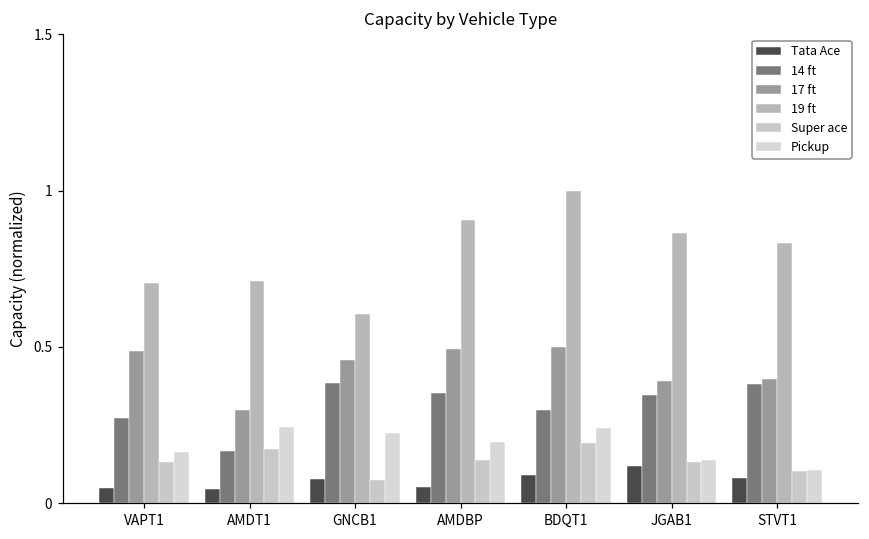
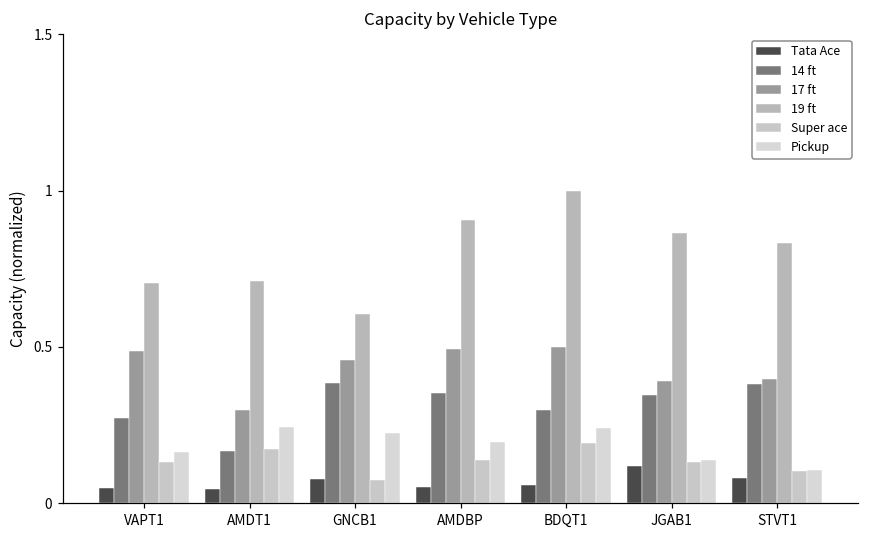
Tata Ace, BDQT1: 0.09 -> 0.06
